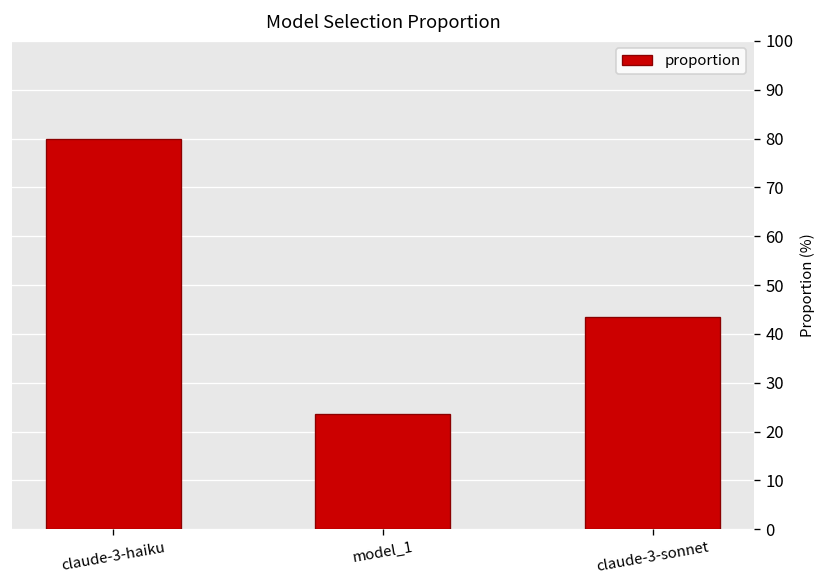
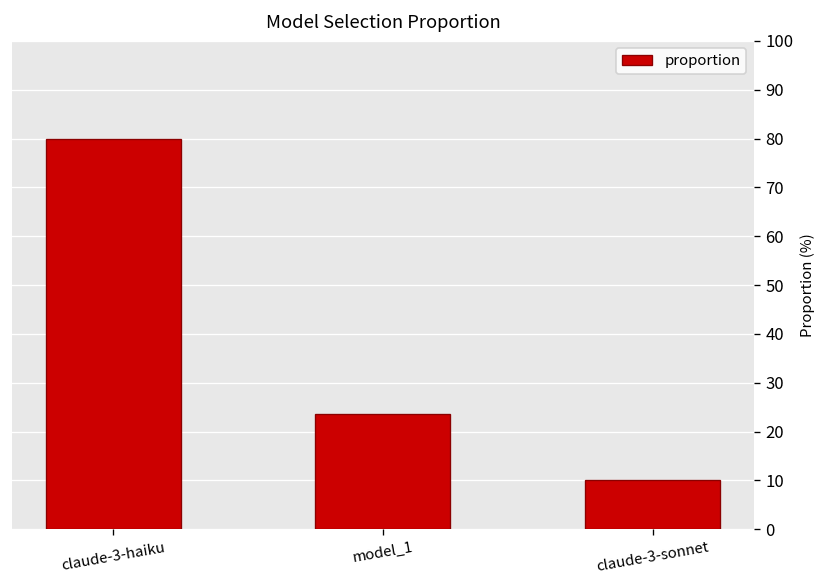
claude-3-sonnet: 44 -> 10
